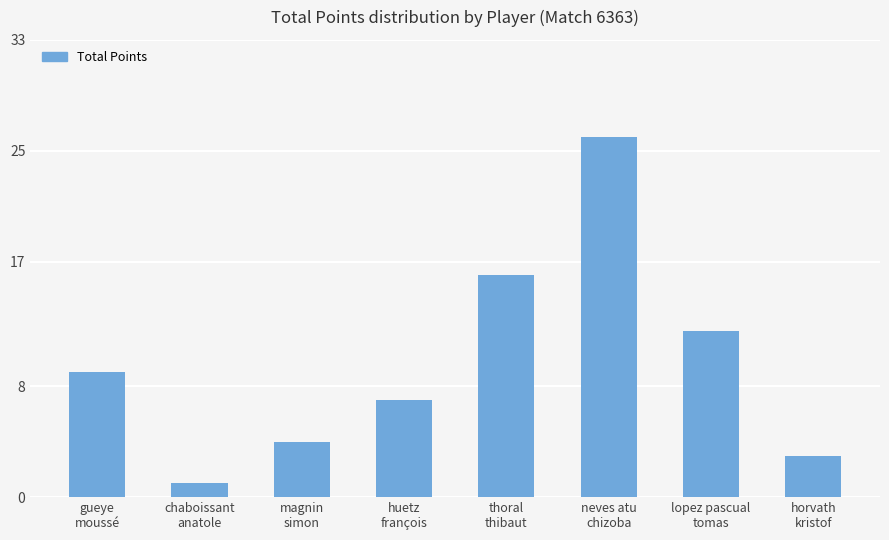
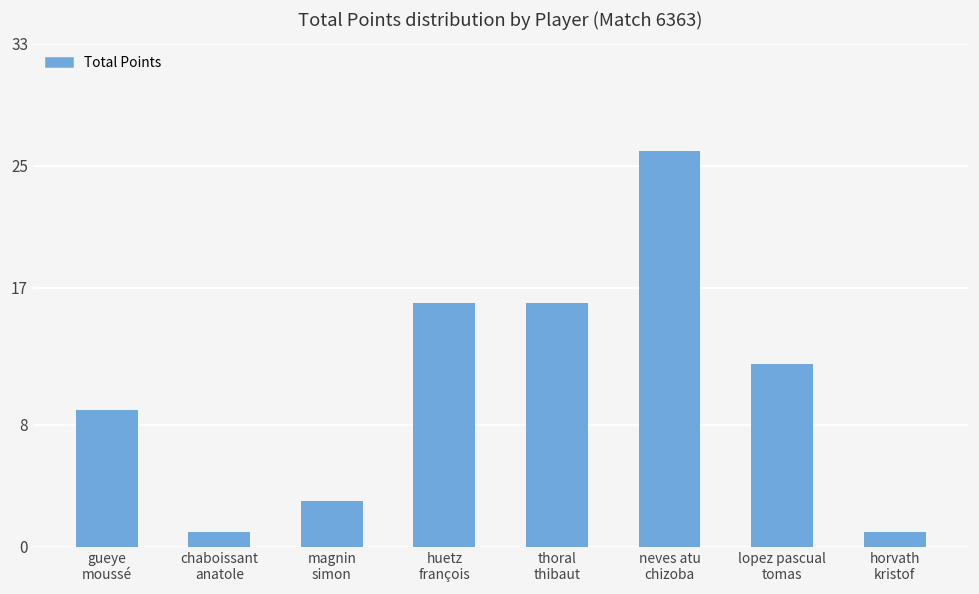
magnin simon: 4 -> 3
huetz françois: 7 -> 16
horvath kristof: 3 -> 1
